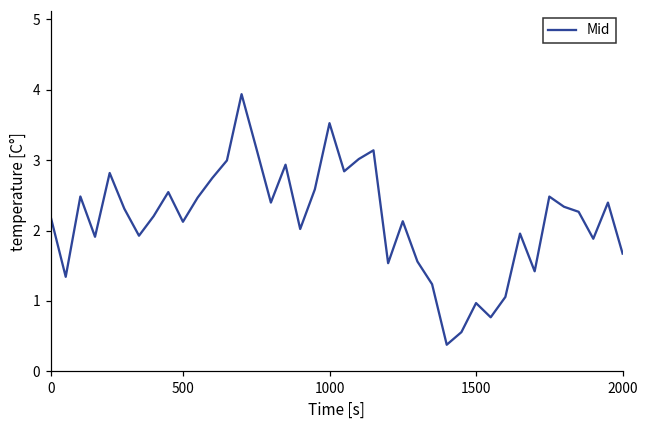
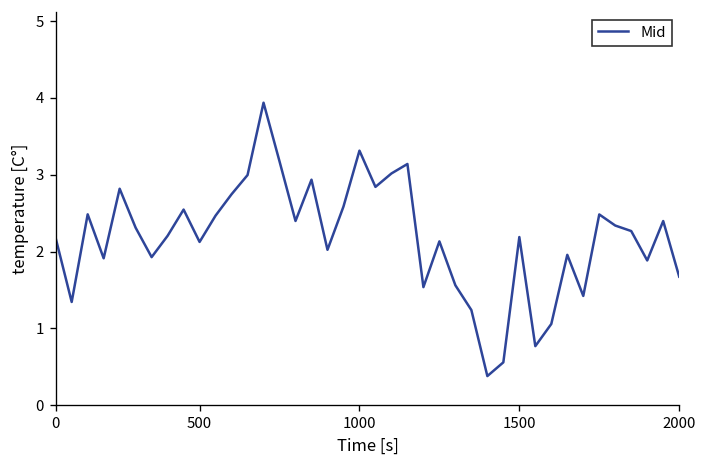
1000: 3.5 -> 3.3
1500: 1.0 -> 2.2
